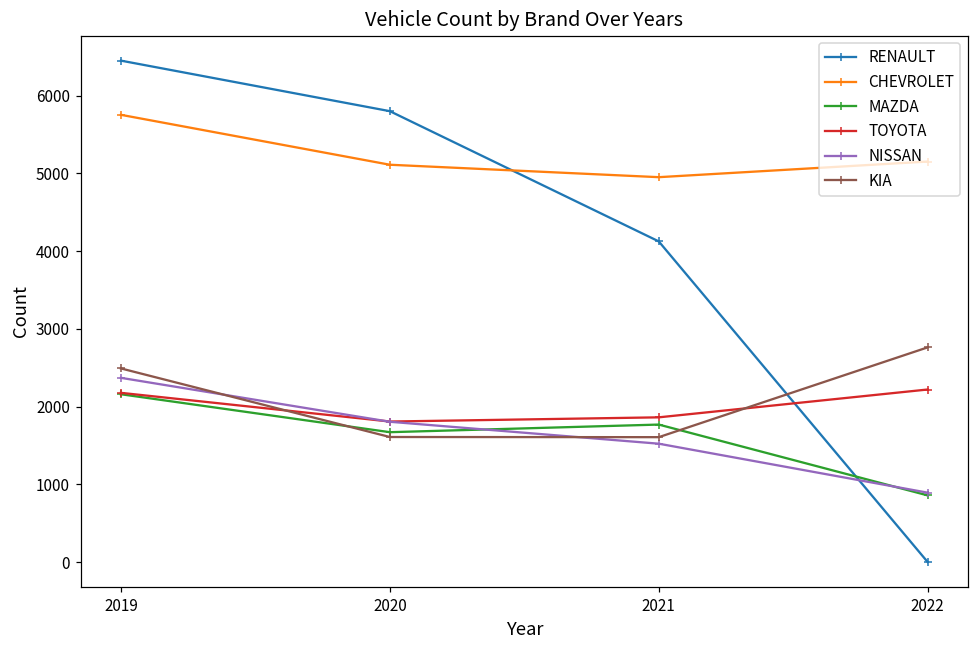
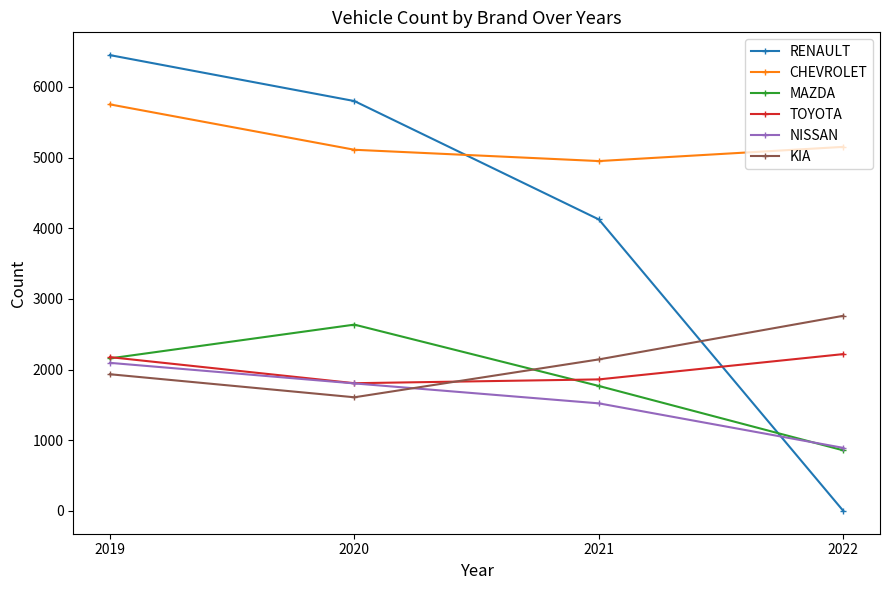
NISSAN, 2019: 2400 -> 2100
KIA, 2019: 2500 -> 1900
MAZDA, 2020: 1700 -> 2600
KIA, 2021: 1600 -> 2100
